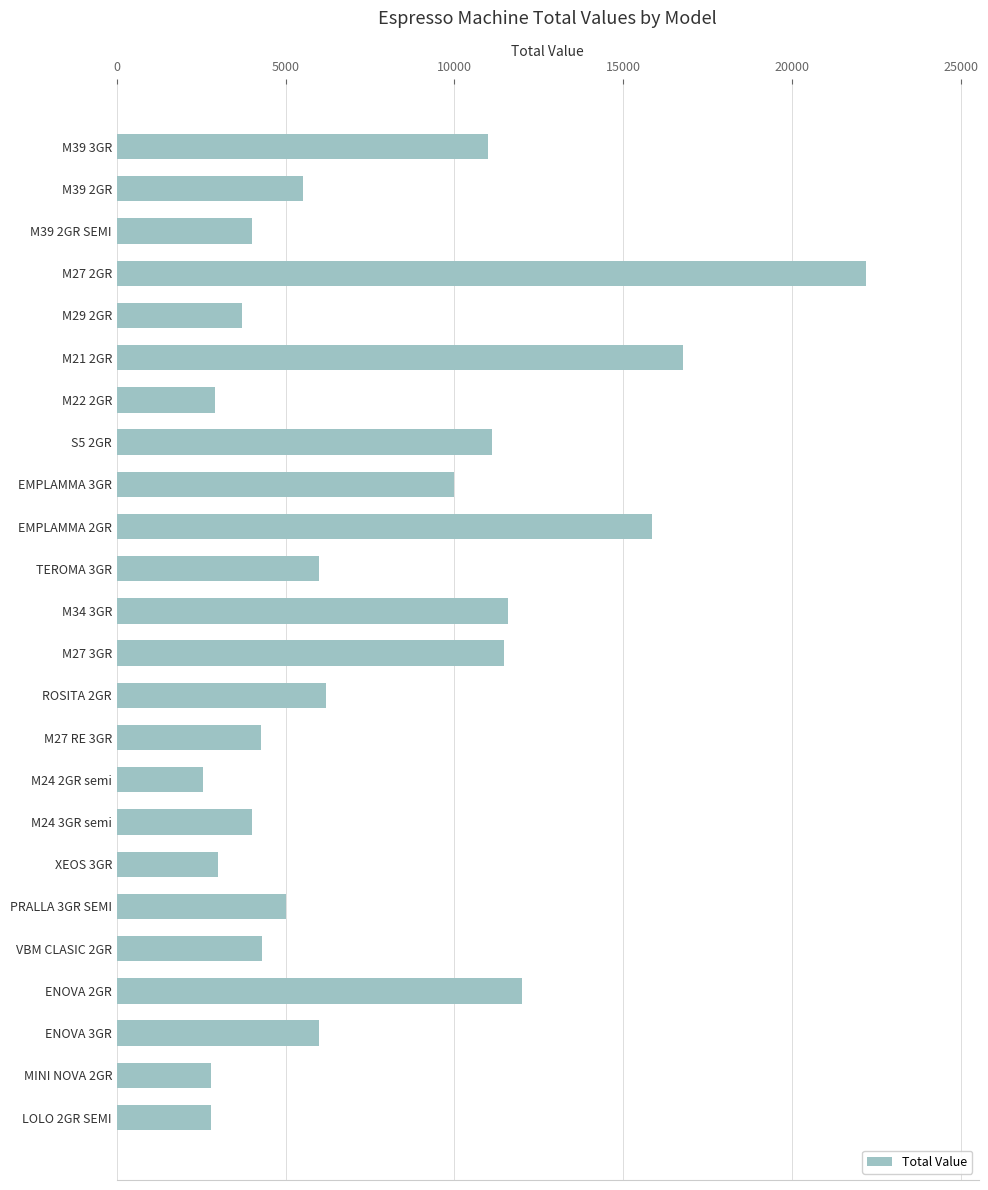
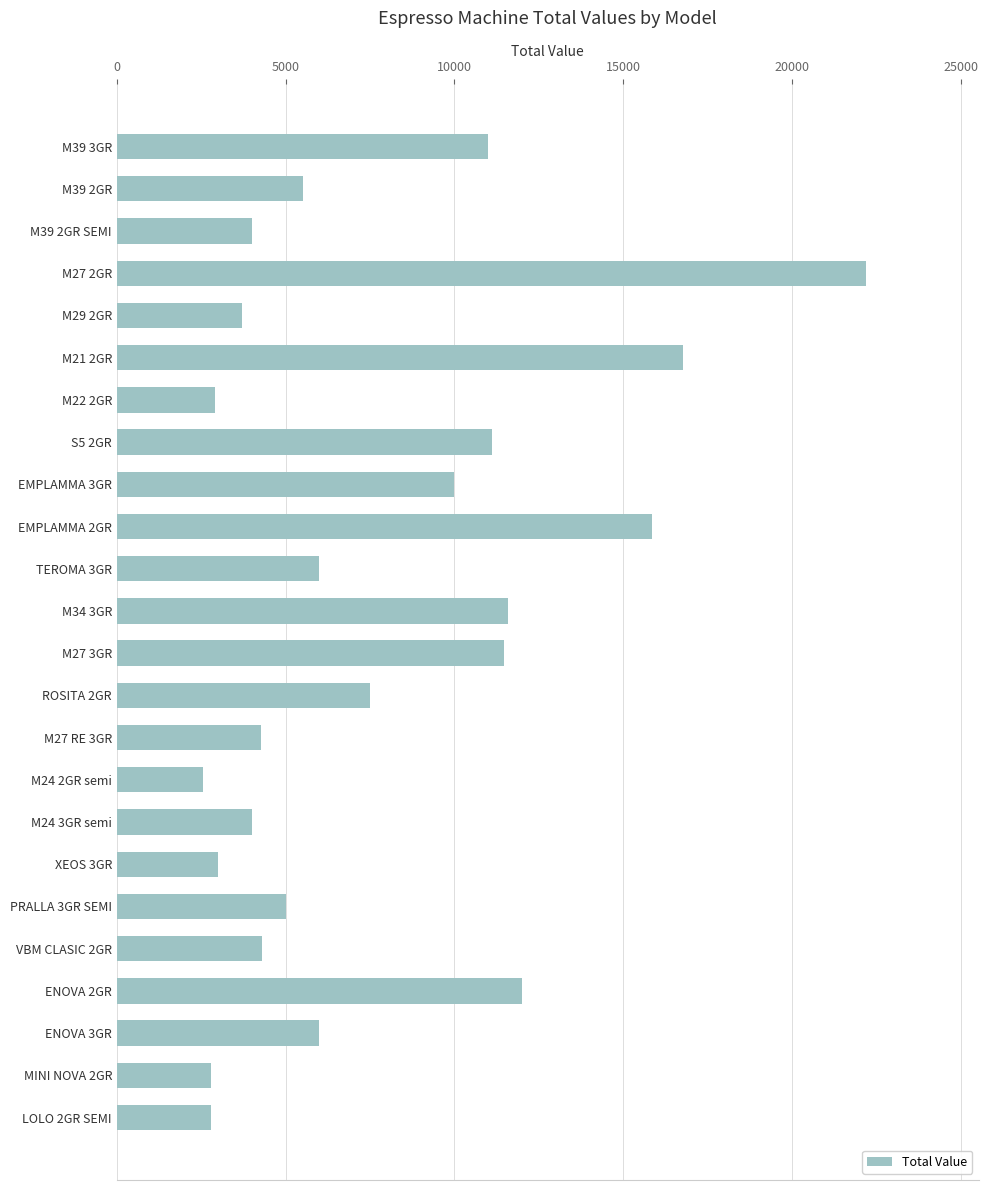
ROSITA 2GR: 6200 -> 7500
